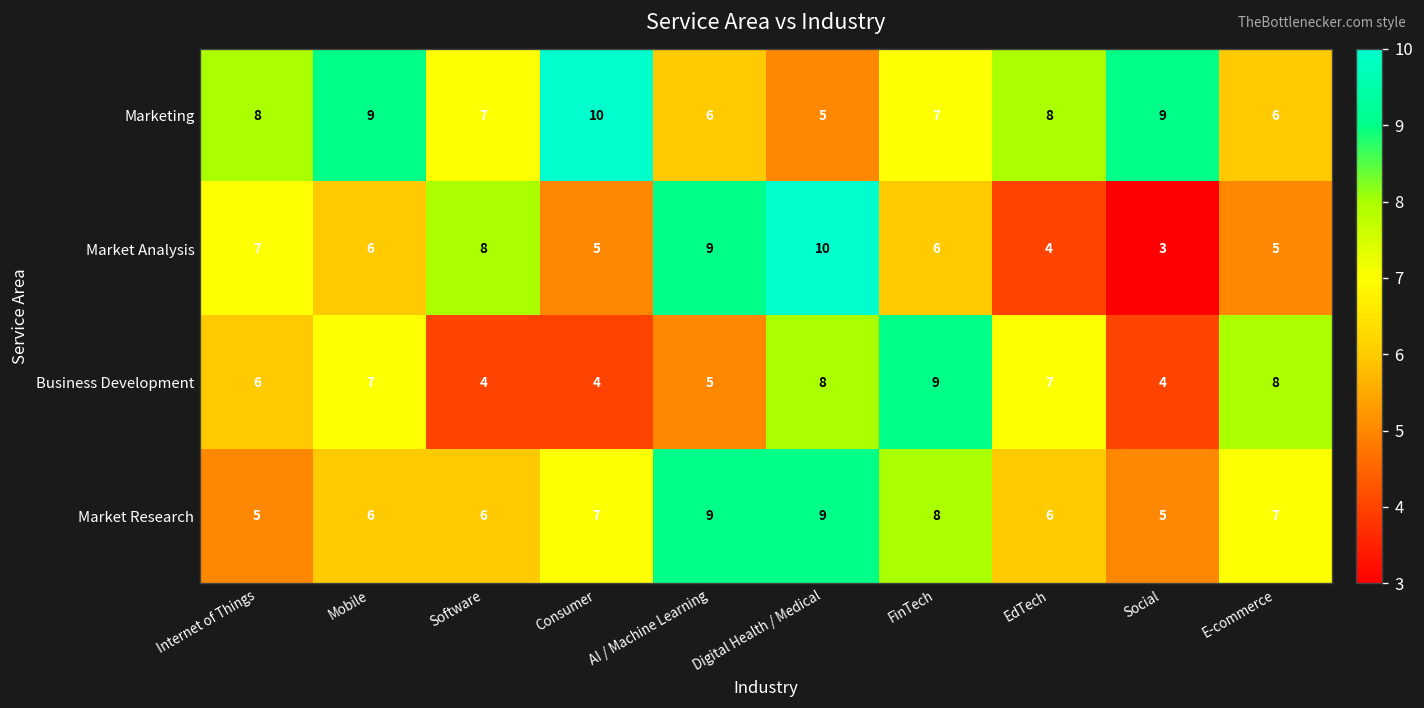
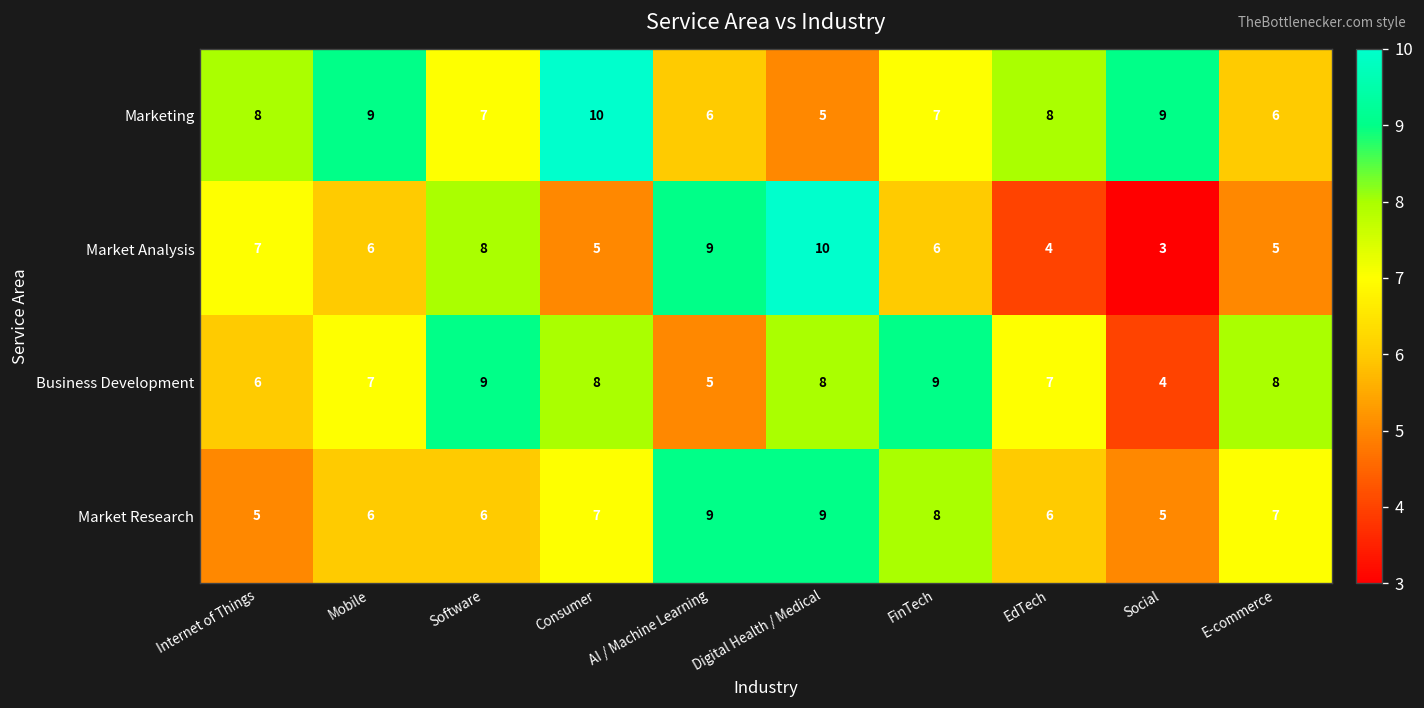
Business Development, Software: 4 -> 9
Business Development, Consumer: 4 -> 8
